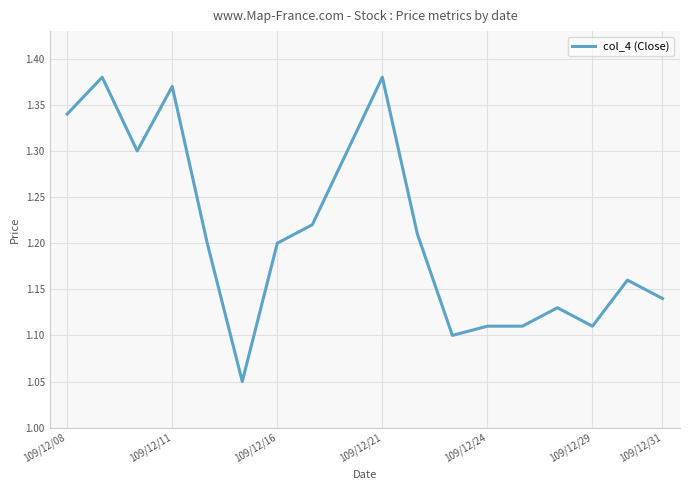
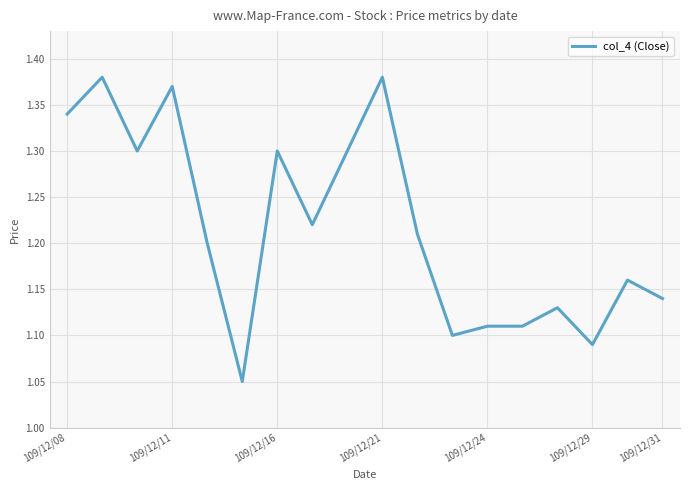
109/12/16: 1.2 -> 1.3
109/12/29: 1.11 -> 1.09
